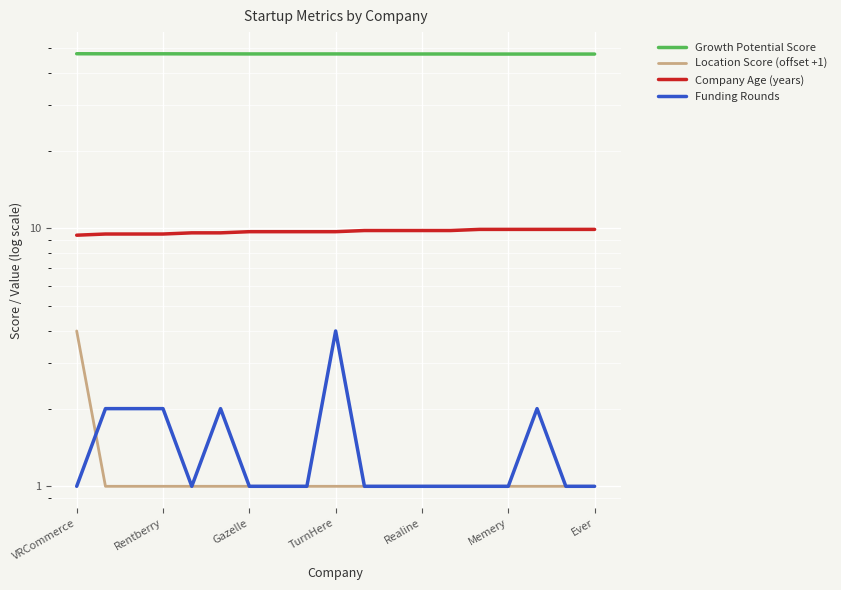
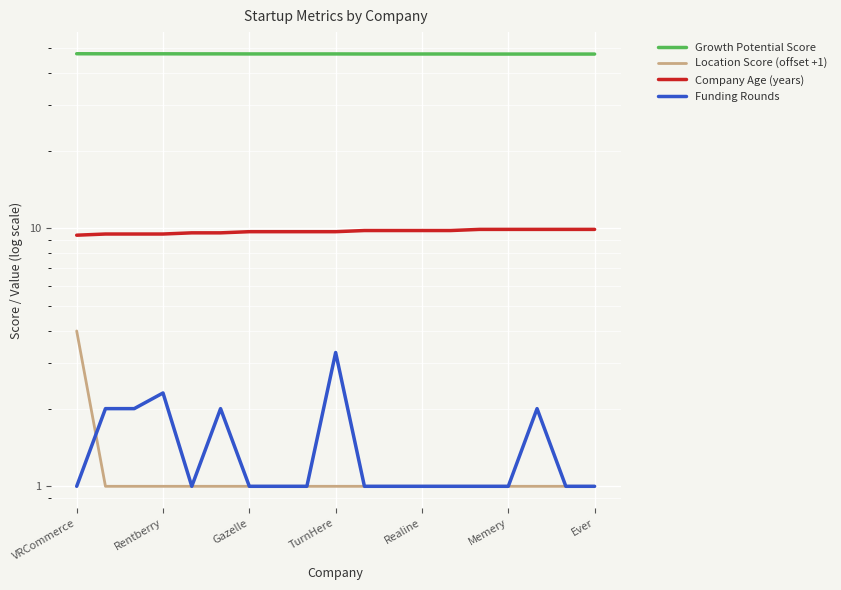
Funding Rounds, Rentberry: 2.0 -> 2.3
Funding Rounds, TurnHere: 4.0 -> 3.3
